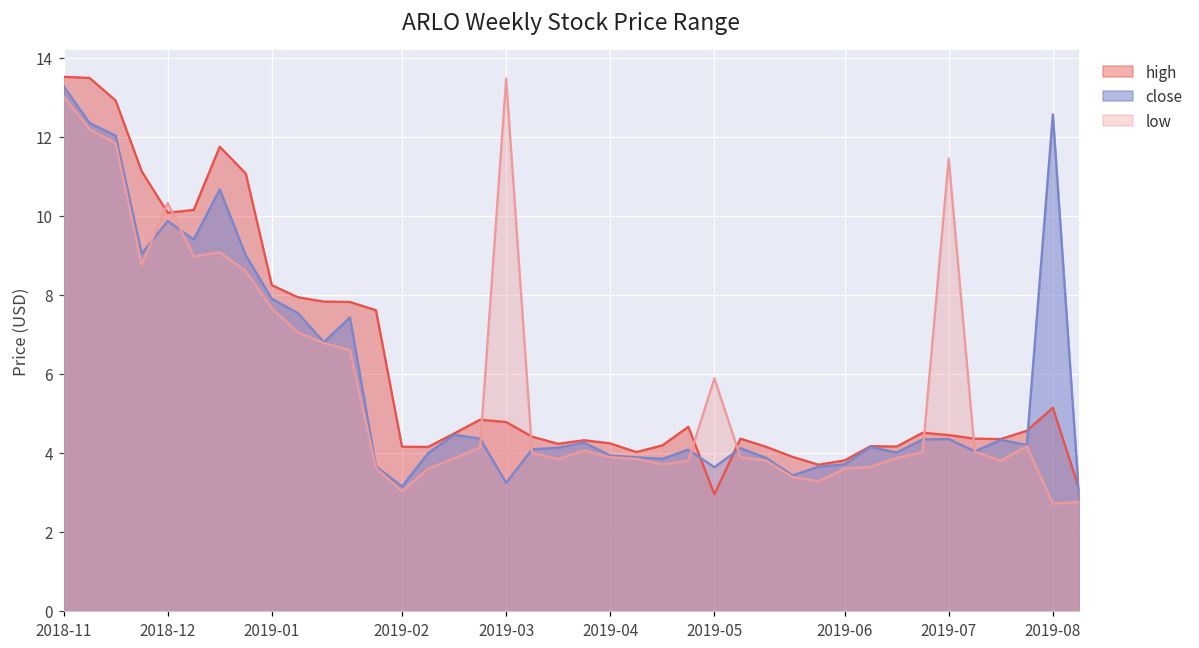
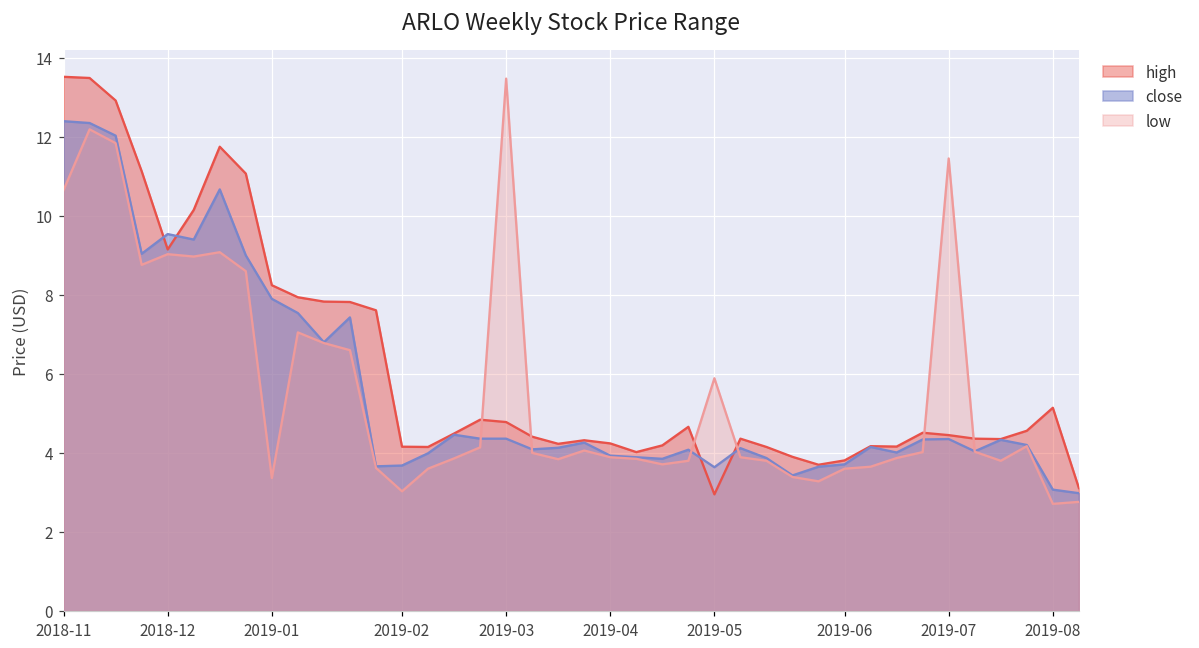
close, 2018-11: 13.3 -> 12.4
low, 2018-11: 13.0 -> 10.7
high, 2018-12: 10.1 -> 9.1
close, 2018-12: 9.9 -> 9.5
low, 2018-12: 10.3 -> 9.0
low, 2019-01: 7.7 -> 3.4
close, 2019-02: 3.1 -> 3.7
close, 2019-03: 3.2 -> 4.4
close, 2019-08: 12.6 -> 3.1
